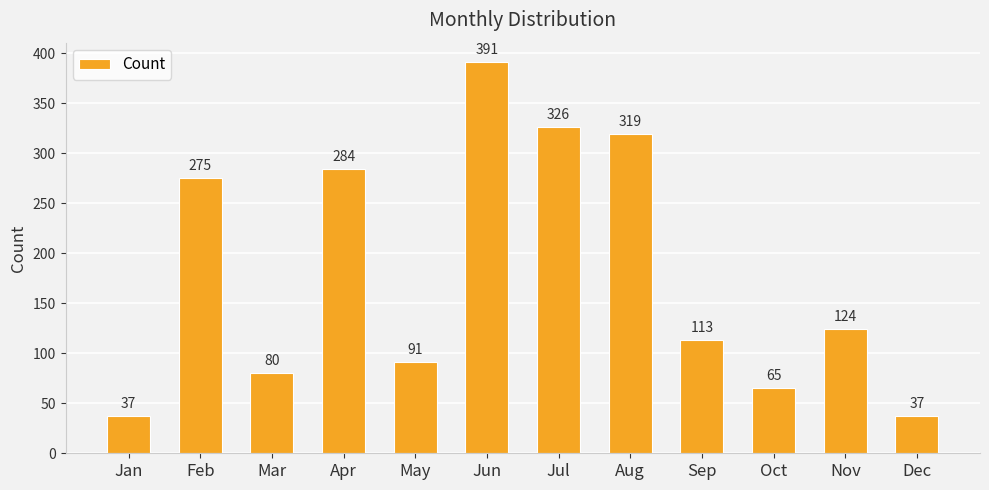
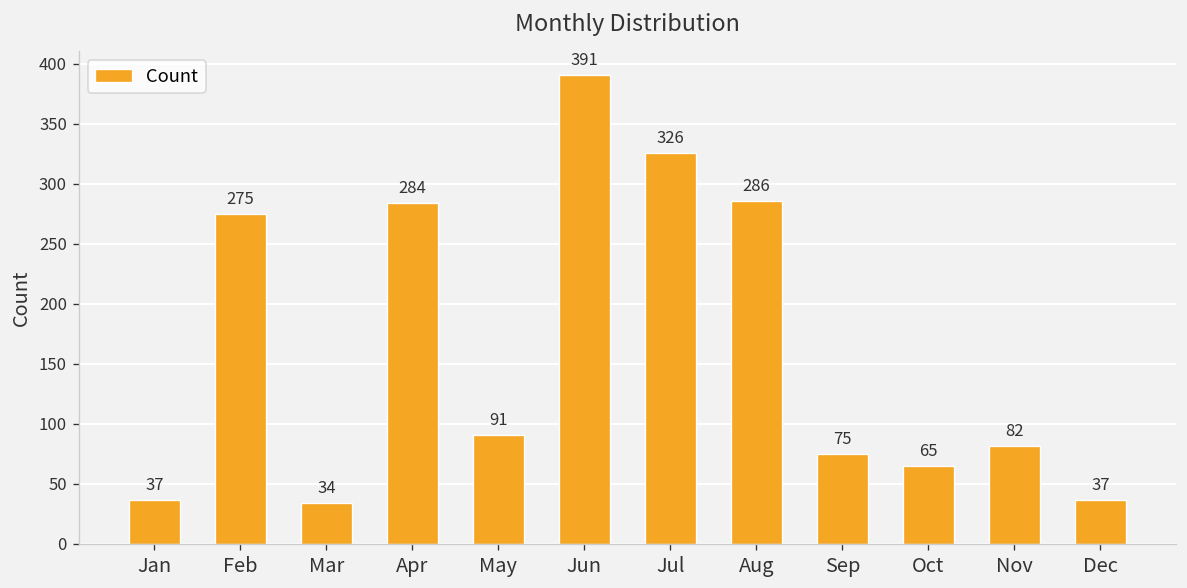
Mar: 80 -> 34
Aug: 319 -> 286
Sep: 113 -> 75
Nov: 124 -> 82
